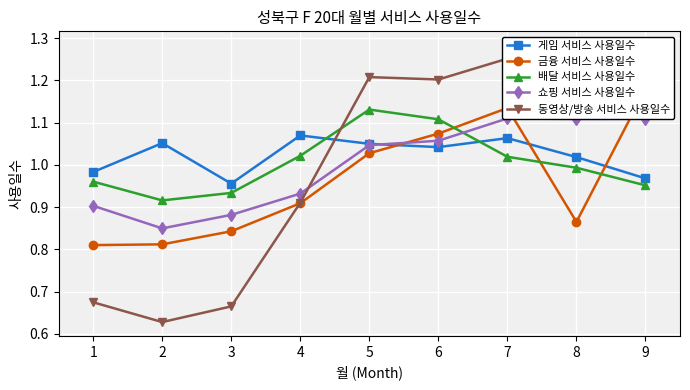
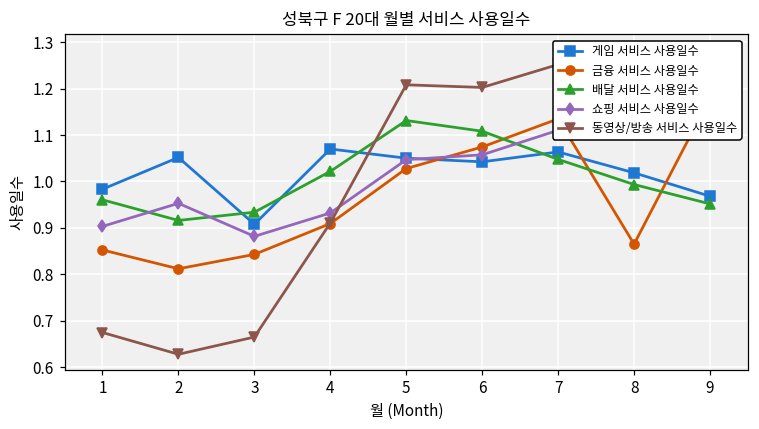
금융 서비스 사용일수, 1: 0.81 -> 0.85
쇼핑 서비스 사용일수, 2: 0.85 -> 0.95
게임 서비스 사용일수, 3: 0.96 -> 0.91
배달 서비스 사용일수, 7: 1.02 -> 1.05
